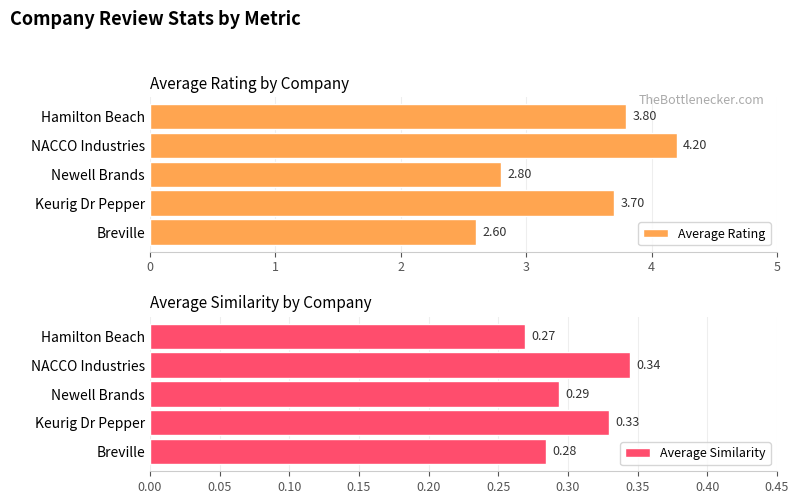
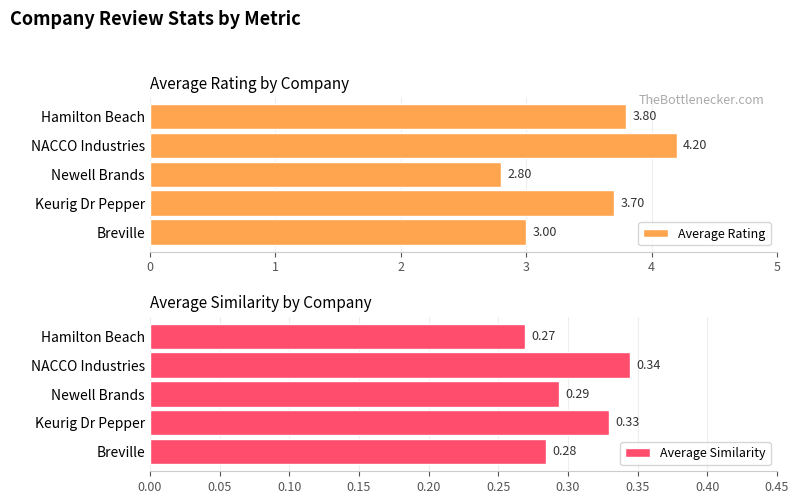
Average Rating by Company, Breville: 2.60 -> 3.00
